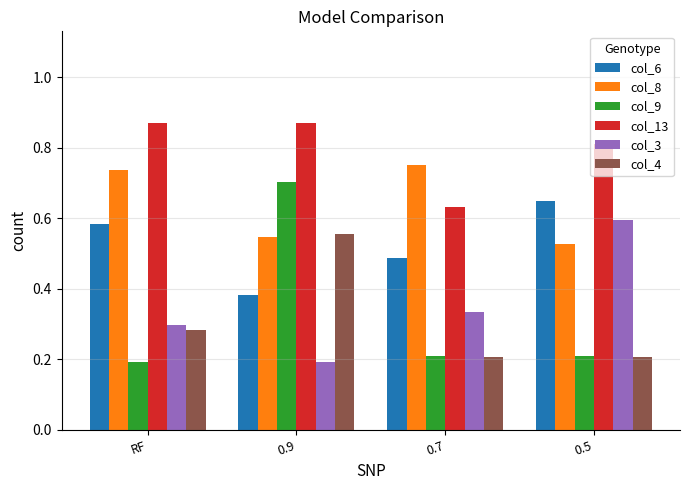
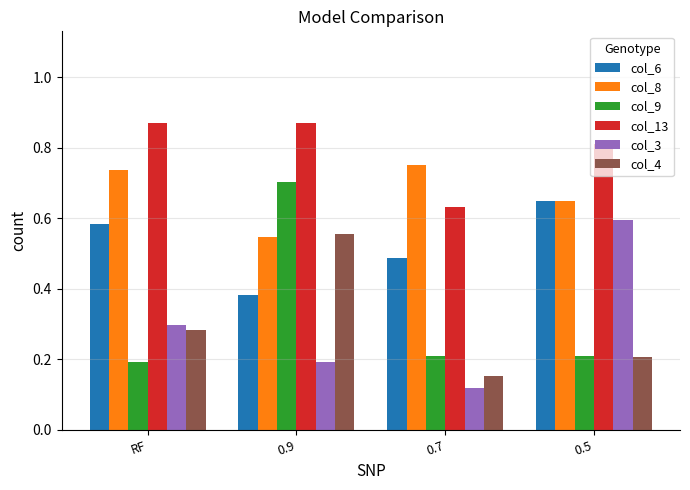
col_3, 0.7: 0.33 -> 0.12
col_4, 0.7: 0.21 -> 0.15
col_8, 0.5: 0.53 -> 0.65
